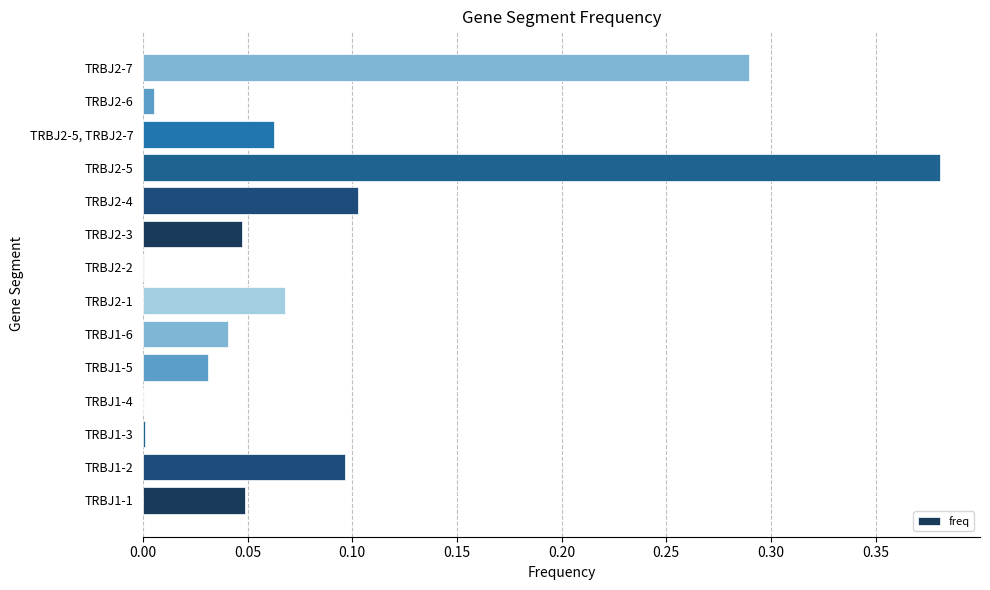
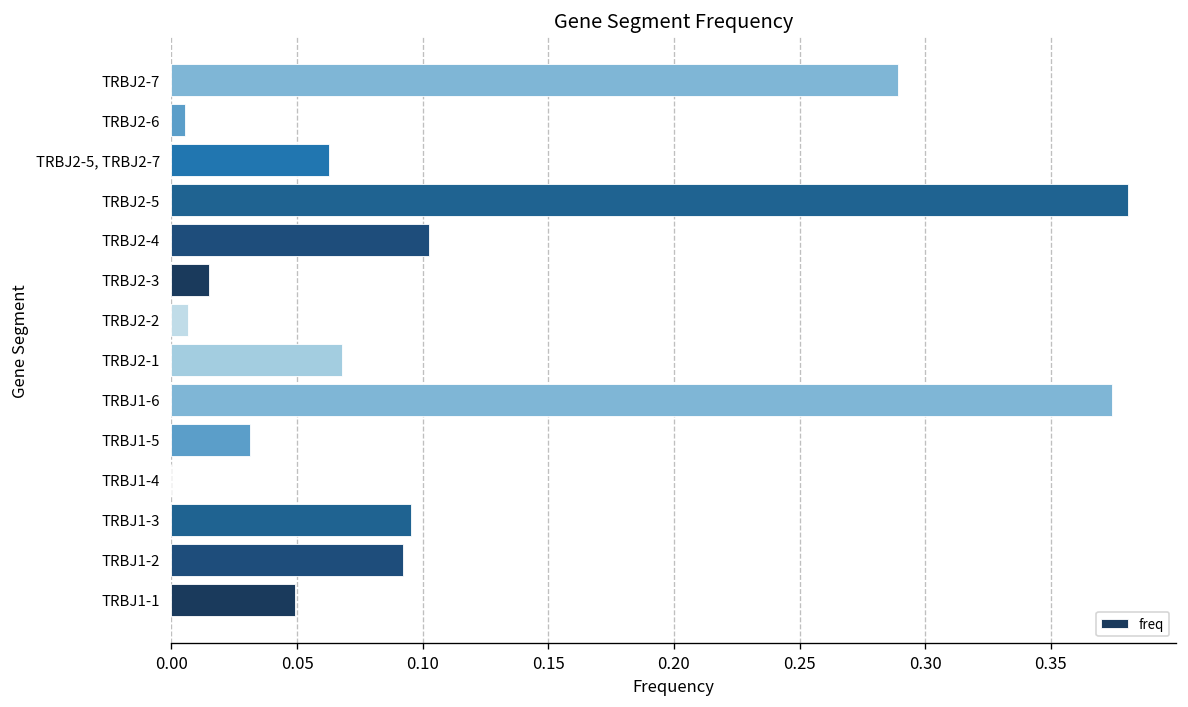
TRBJ2-3: 0.047 -> 0.015
TRBJ2-2: 0.001 -> 0.007
TRBJ1-6: 0.041 -> 0.374
TRBJ1-3: 0.001 -> 0.095
TRBJ1-2: 0.097 -> 0.092
